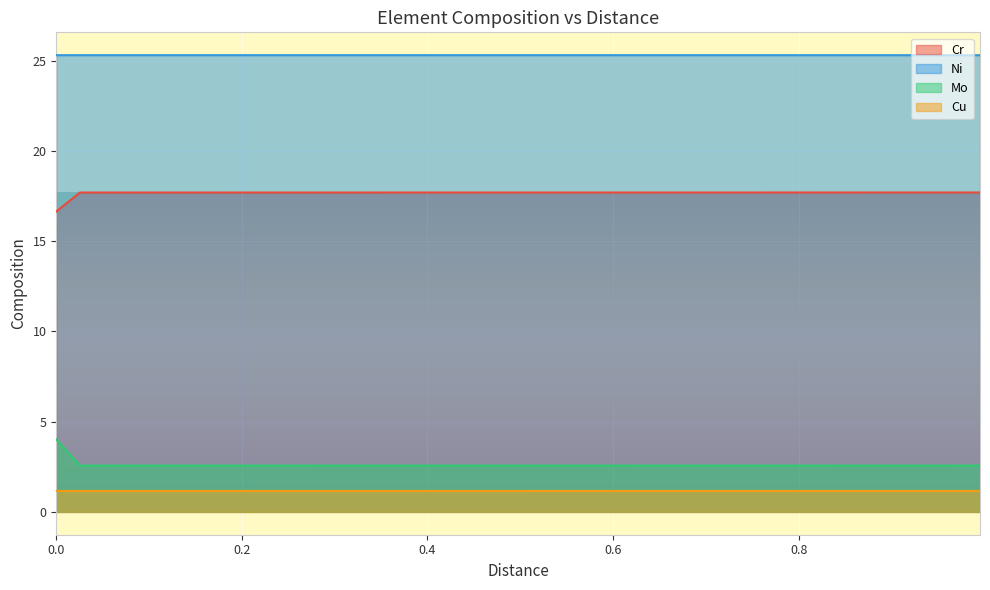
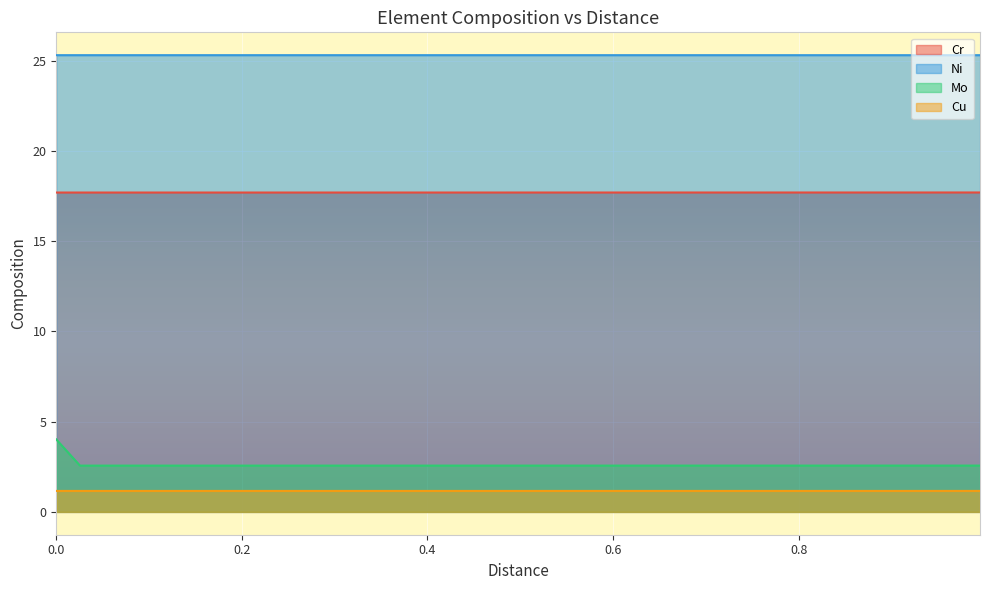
Cr, 0.0: 16.7 -> 17.7
